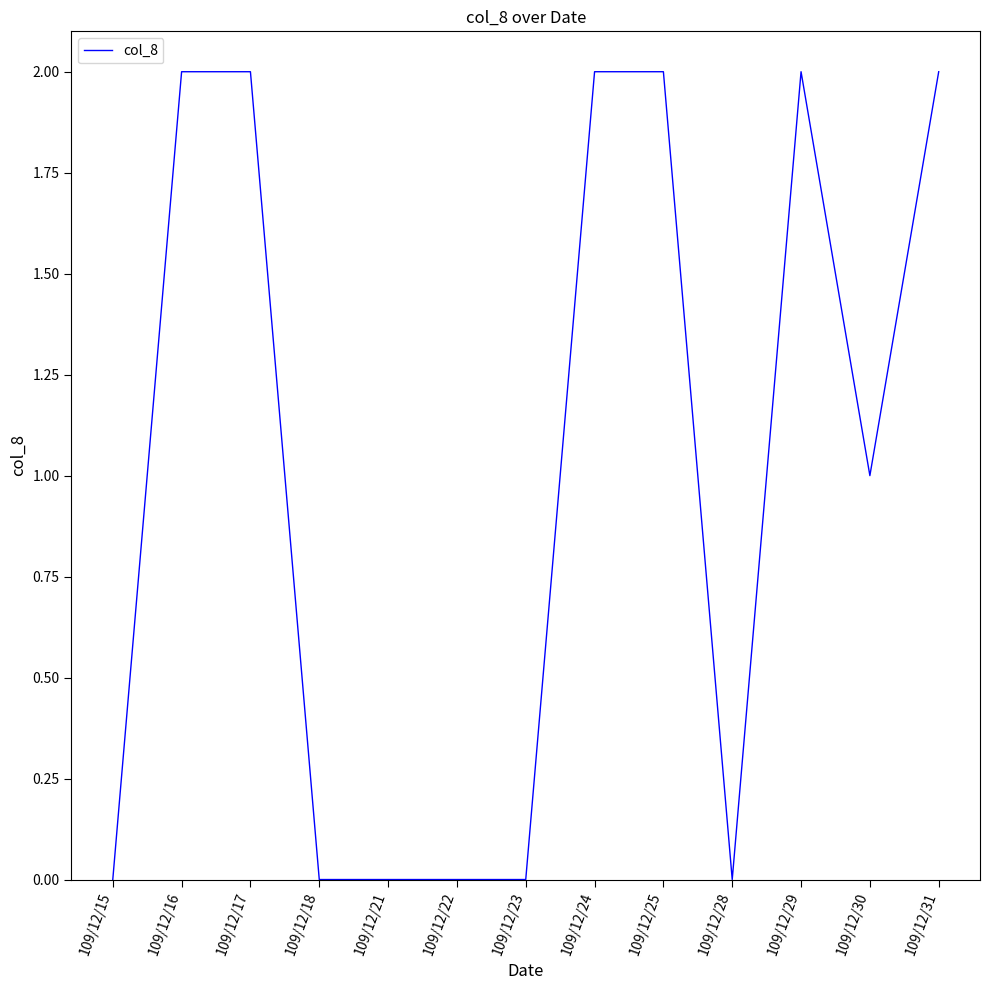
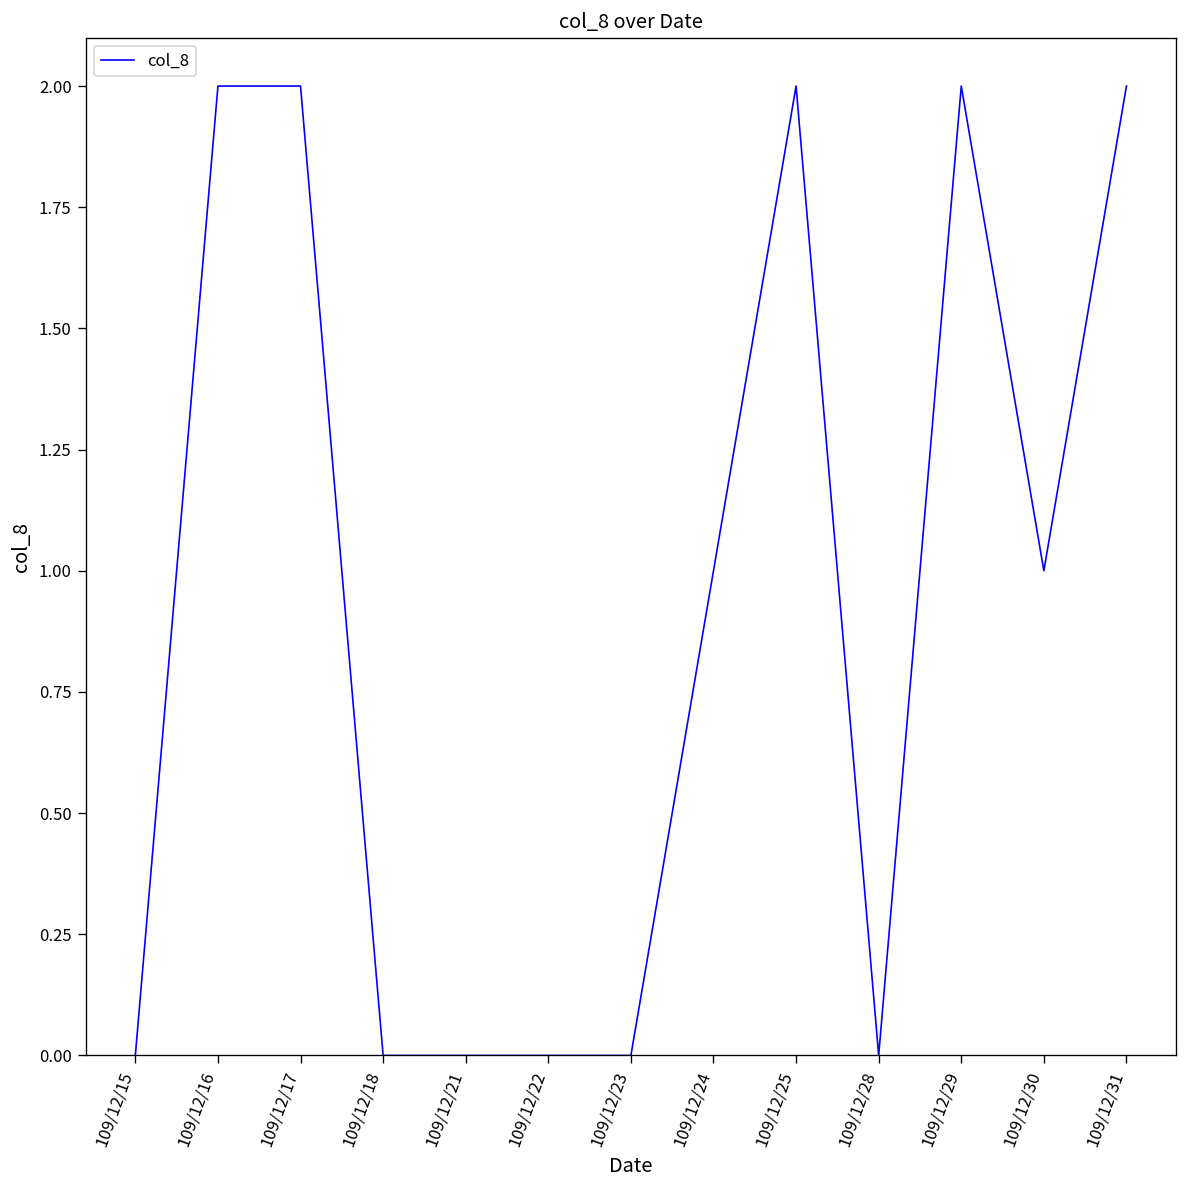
109/12/24: 2 -> 1
